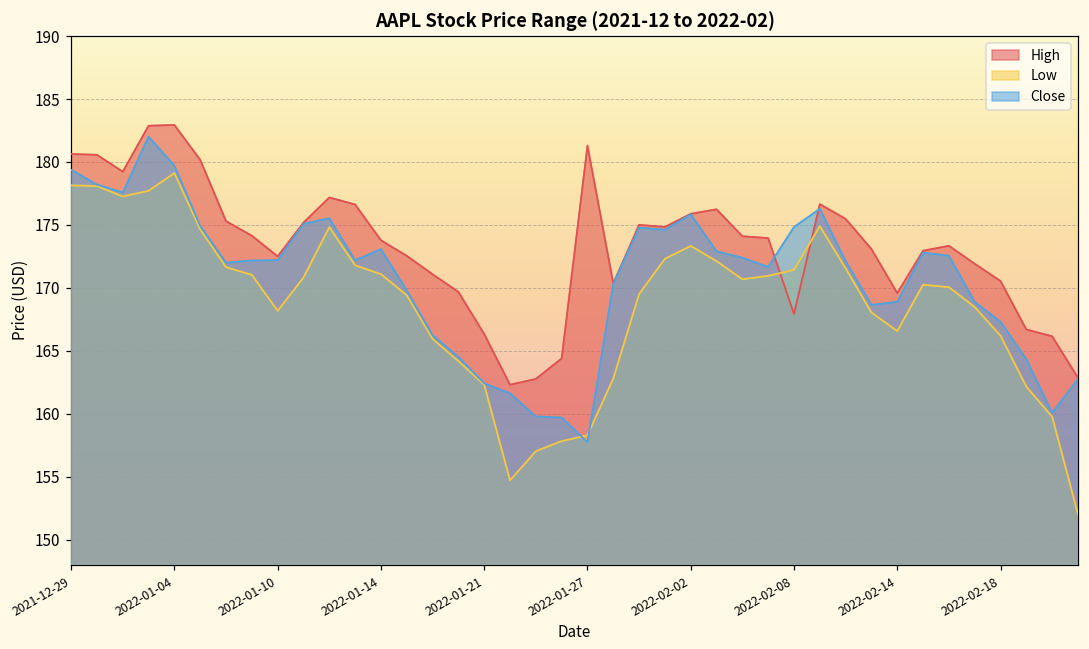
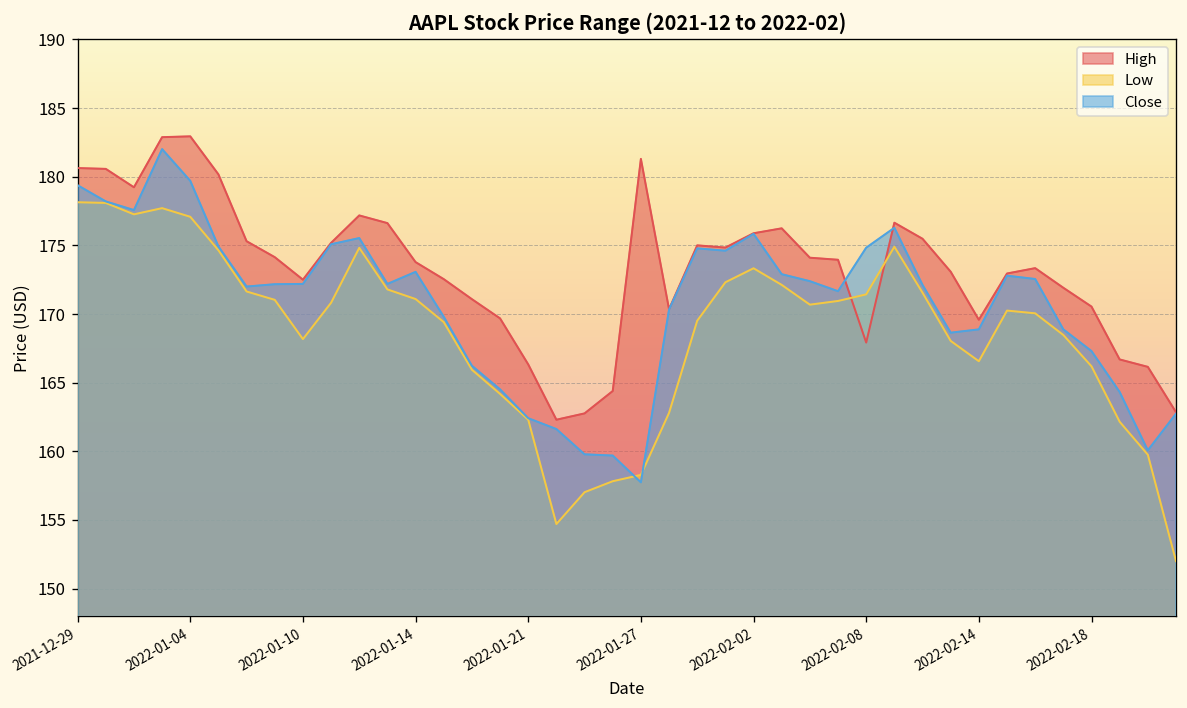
Low, 2022-01-04: 179.1 -> 177.1
